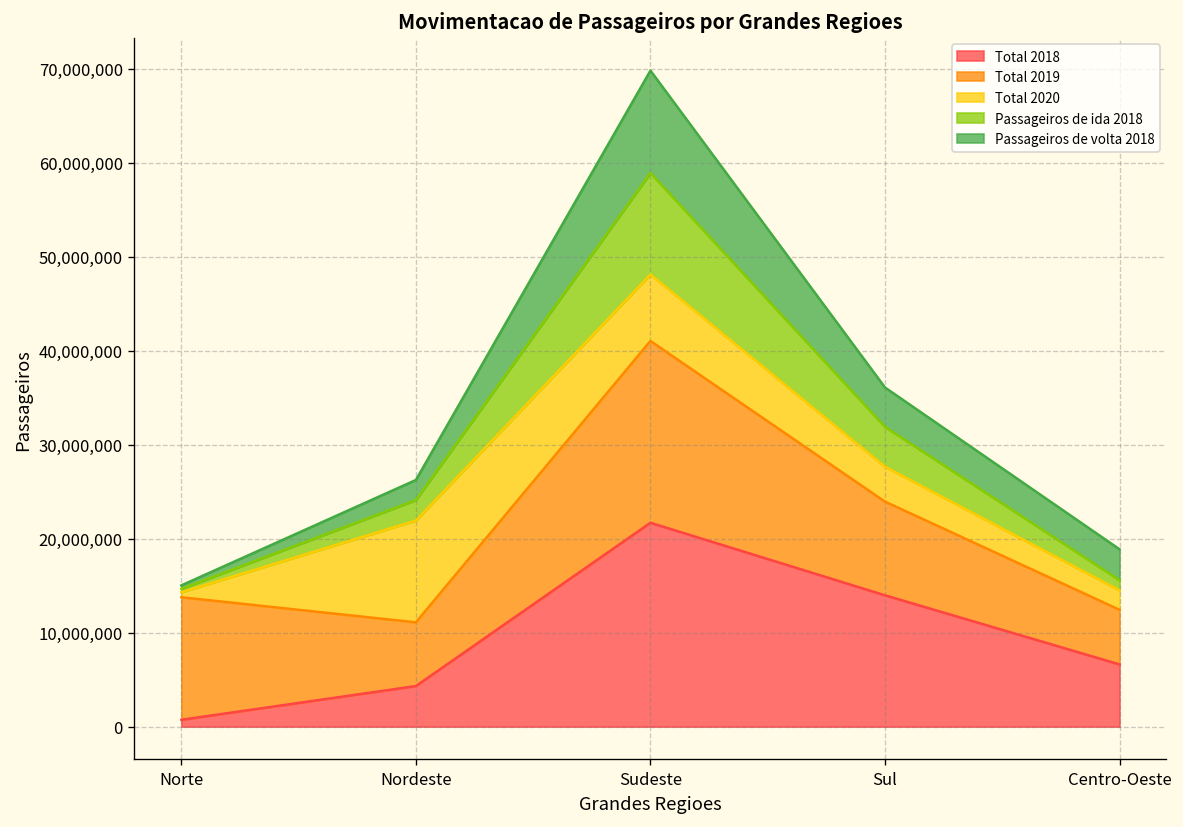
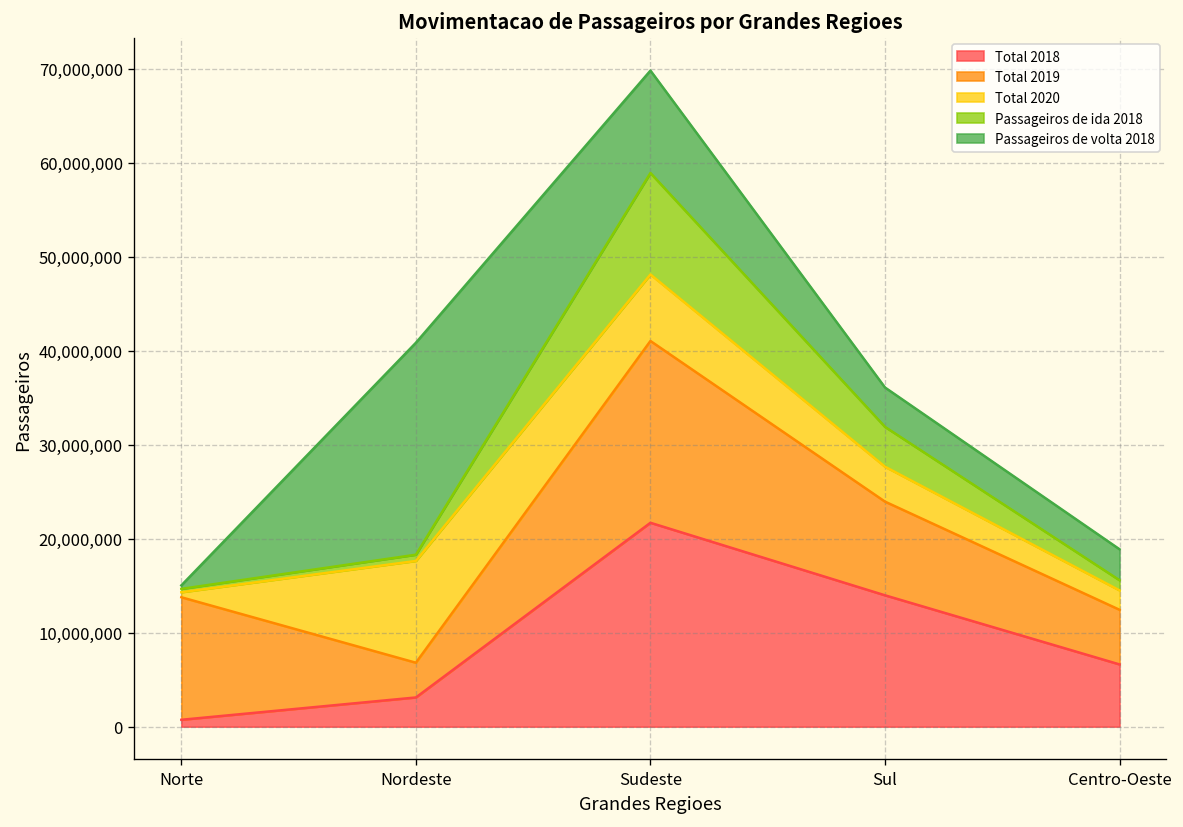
Total 2018, Nordeste: 4,000,000 -> 3,000,000
Total 2019, Nordeste: 7,000,000 -> 4,000,000
Passageiros de ida 2018, Nordeste: 2,000,000 -> 1,000,000
Passageiros de volta 2018, Nordeste: 2,000,000 -> 23,000,000
